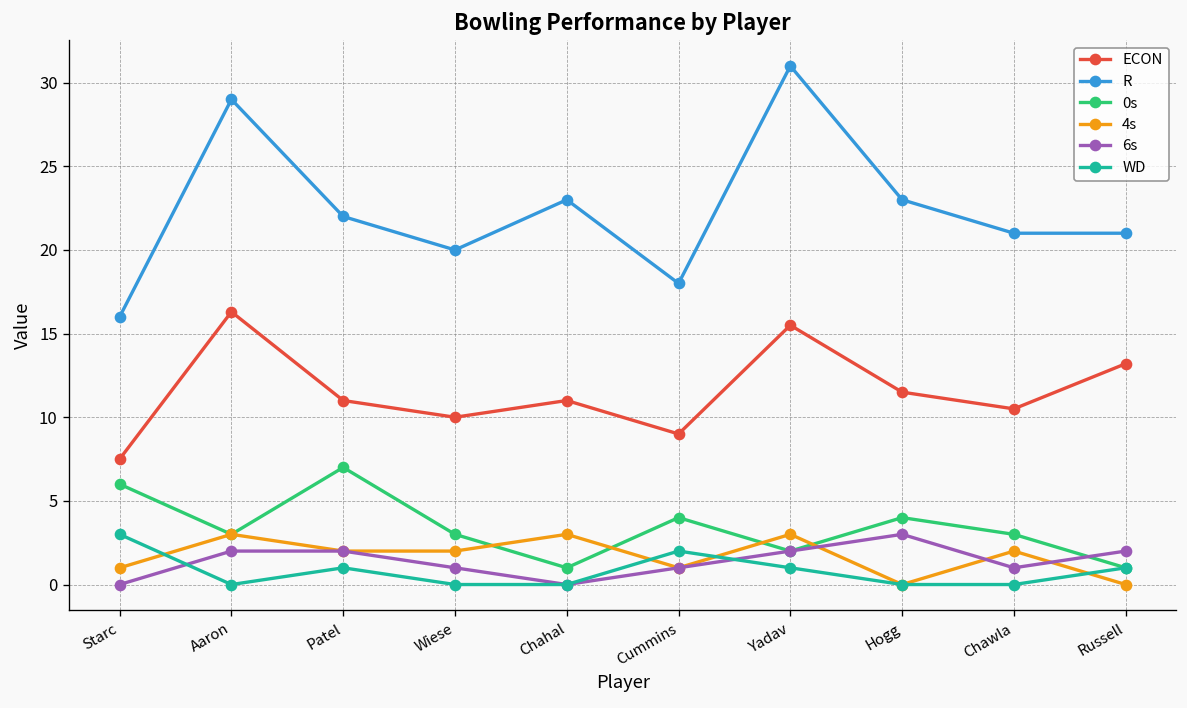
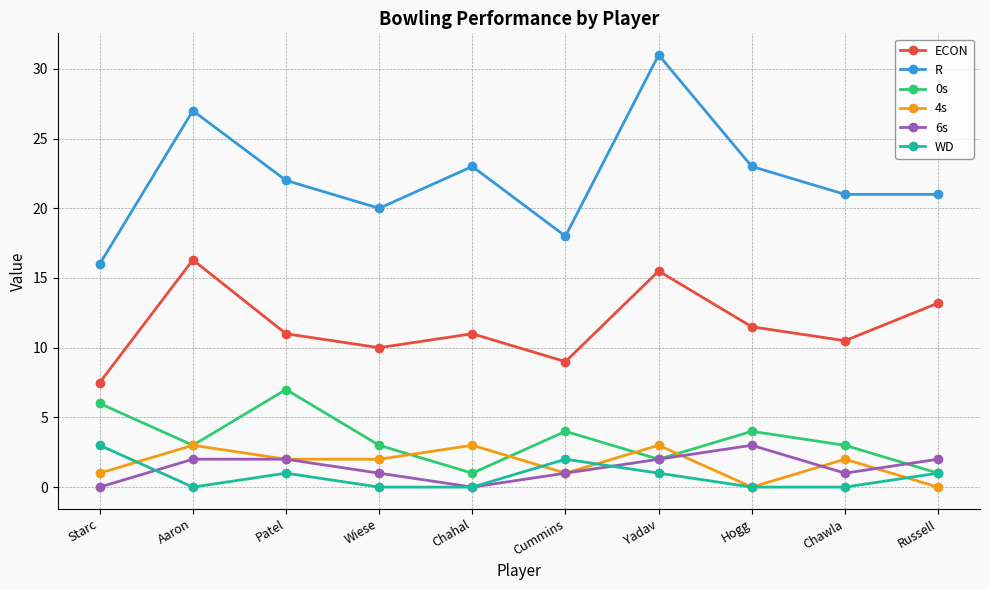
R, Aaron: 29 -> 27
